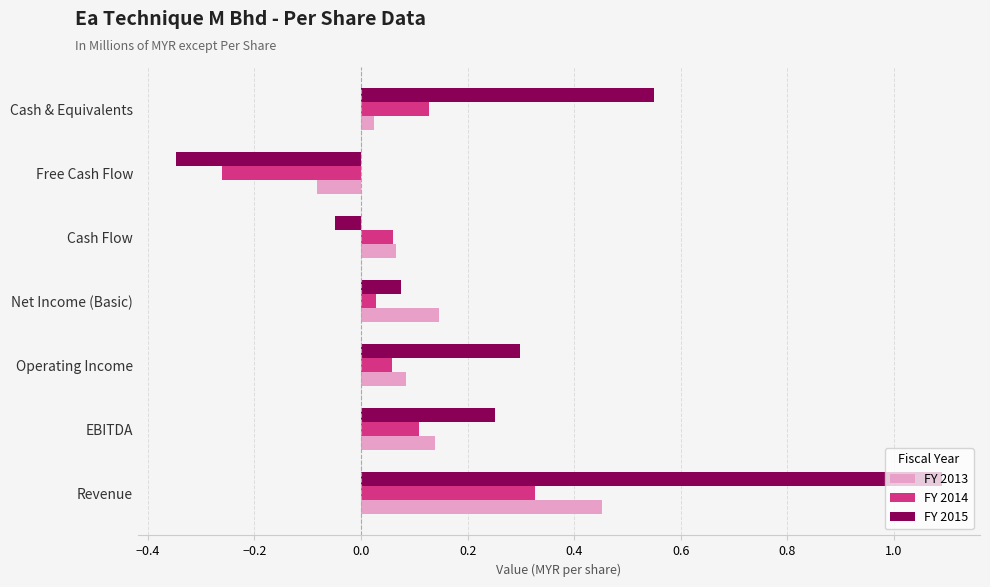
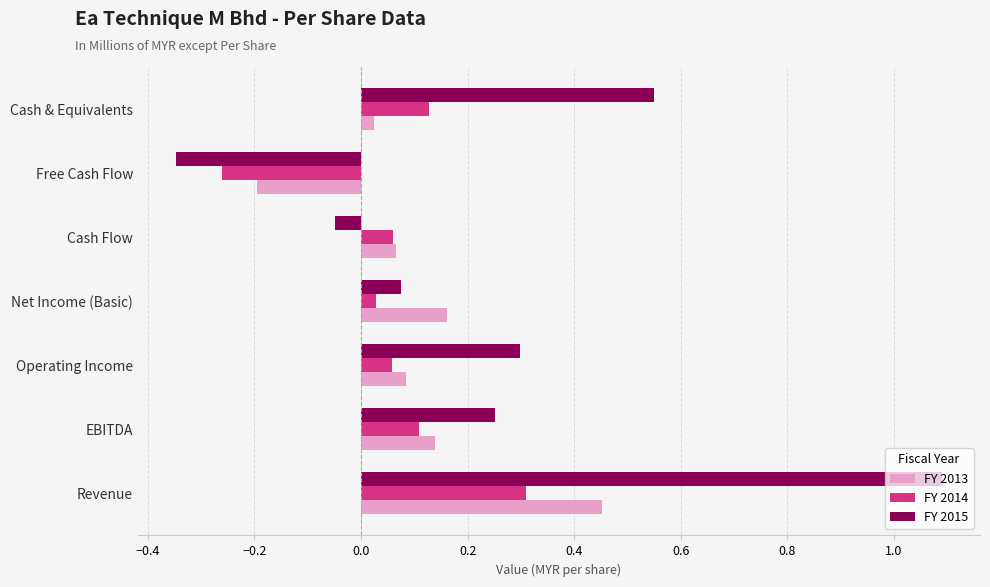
FY 2013, Free Cash Flow: -0.08 -> -0.20
FY 2013, Net Income (Basic): 0.15 -> 0.16
FY 2014, Revenue: 0.33 -> 0.31
